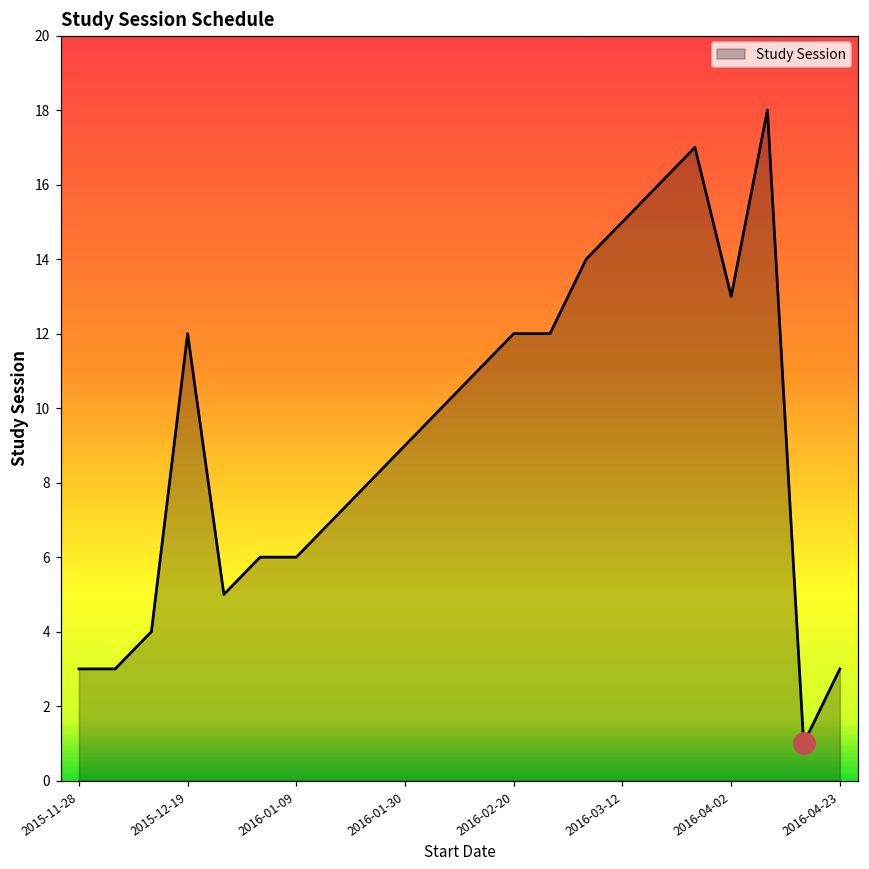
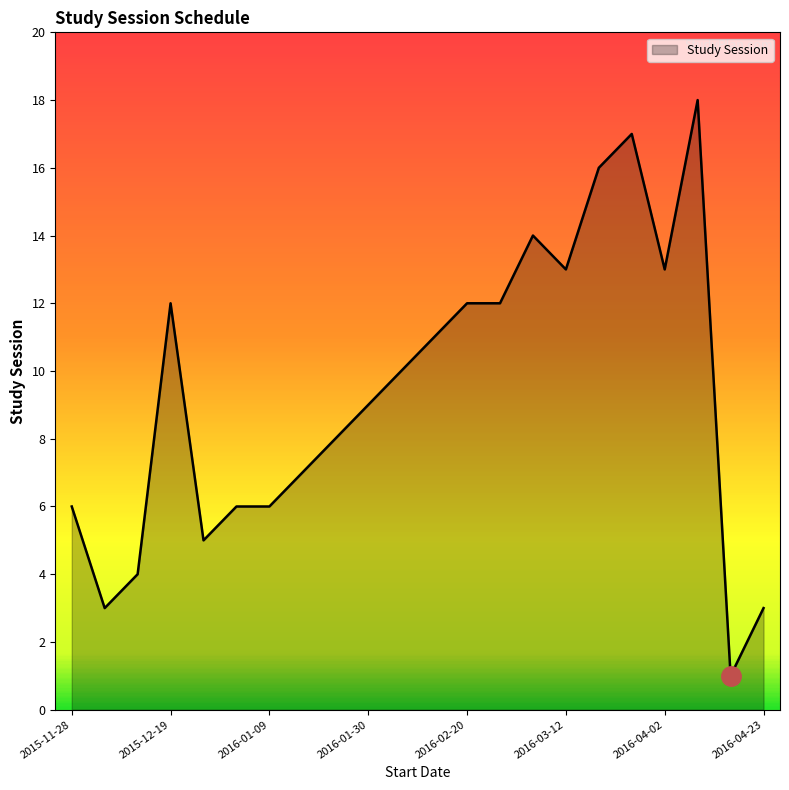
Study Session, 2015-11-28: 3 -> 6
Study Session, 2016-03-12: 15 -> 13
